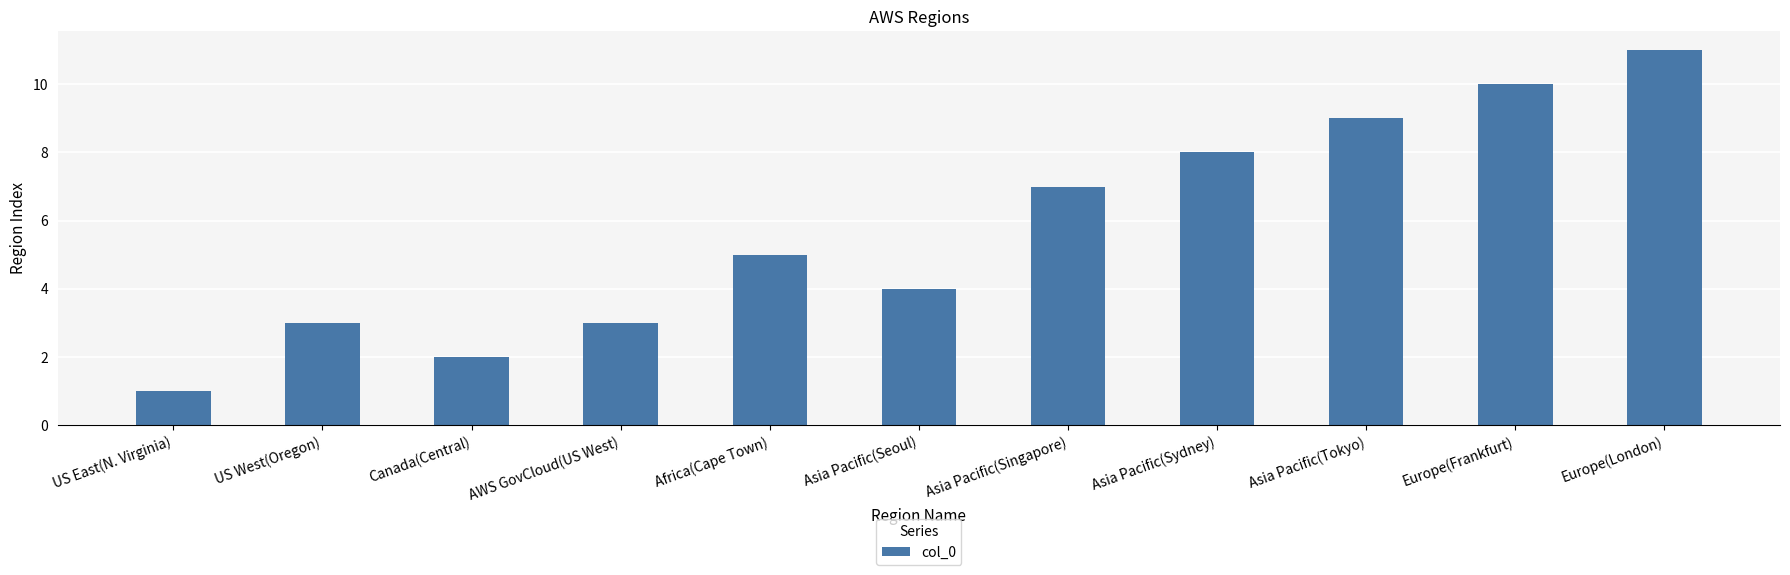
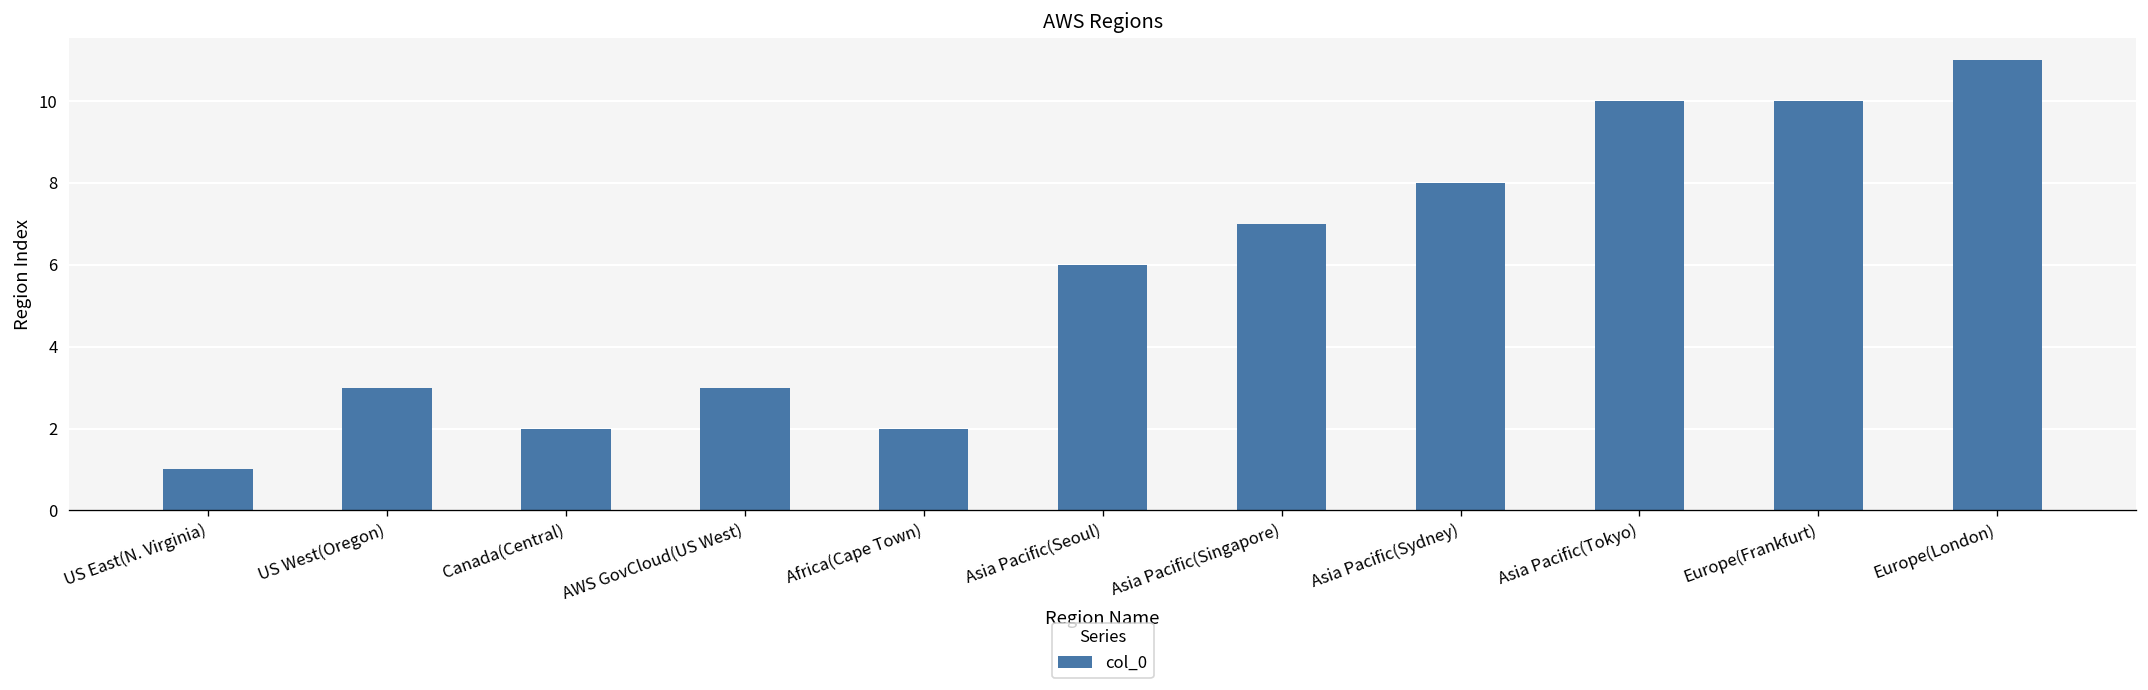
Africa(Cape Town): 5 -> 2
Asia Pacific(Seoul): 4 -> 6
Asia Pacific(Tokyo): 9 -> 10
